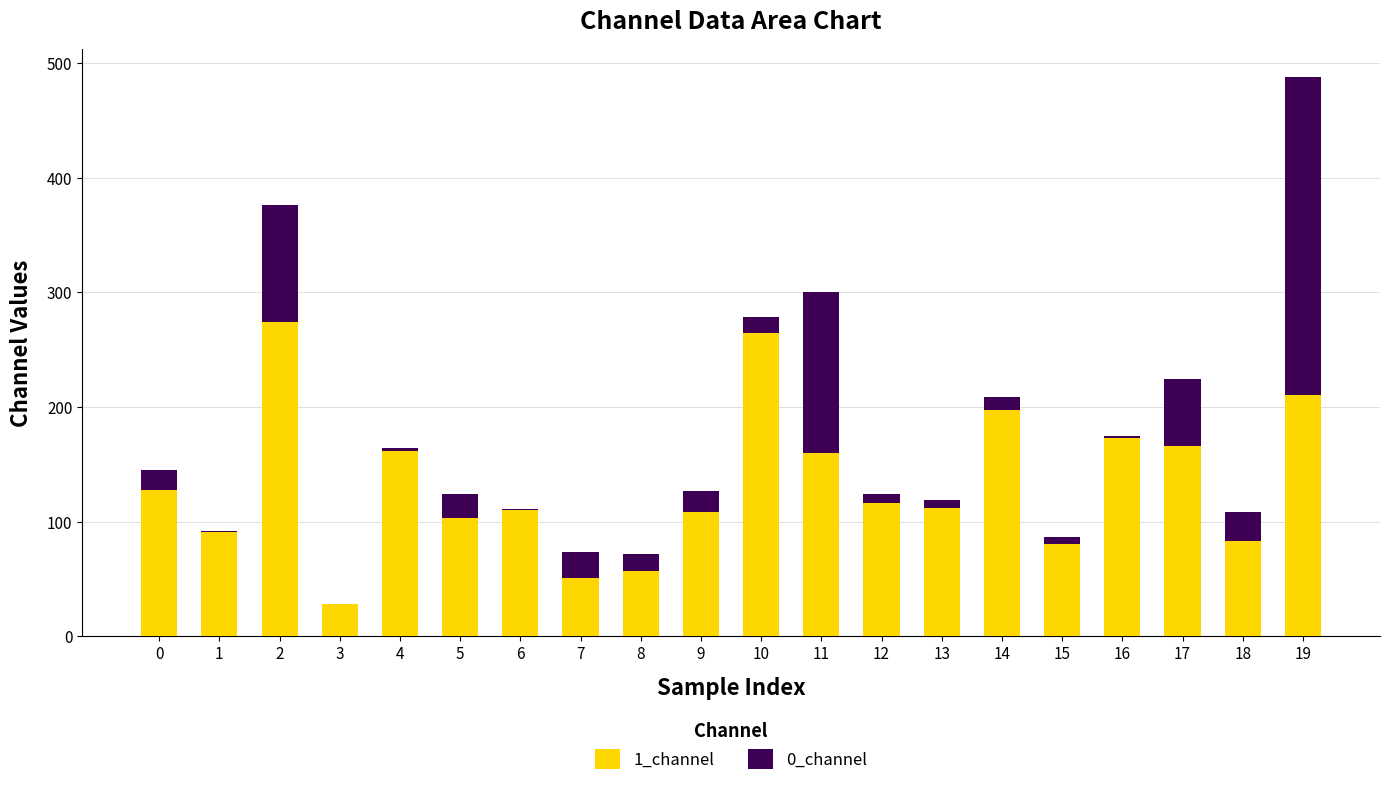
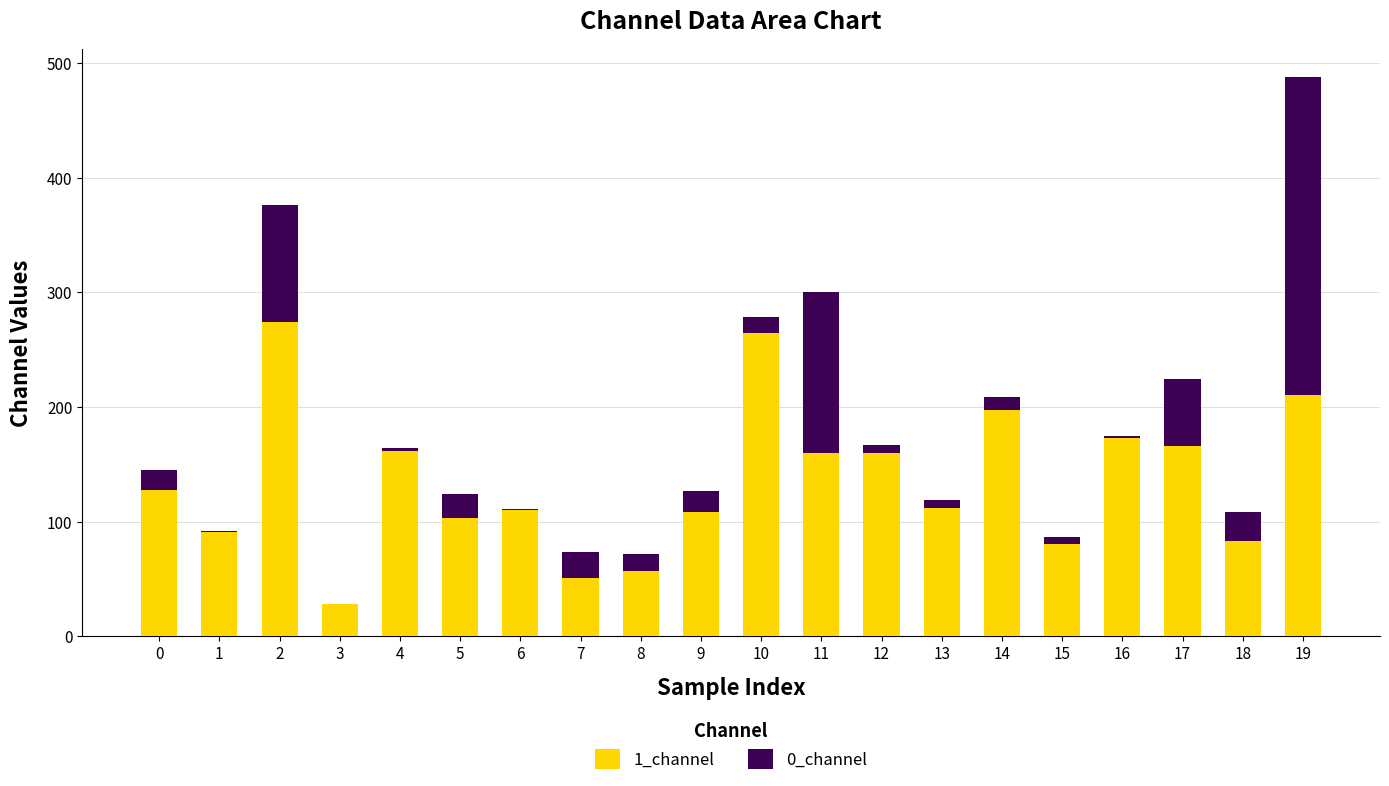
1_channel, 12: 117 -> 160
